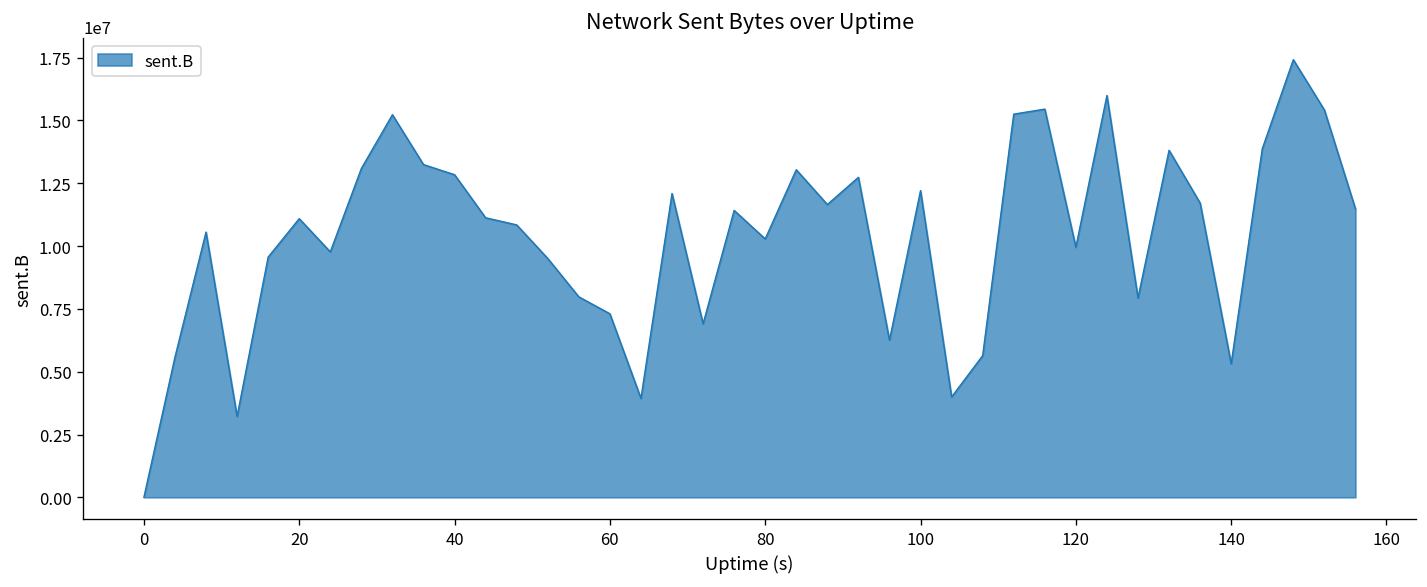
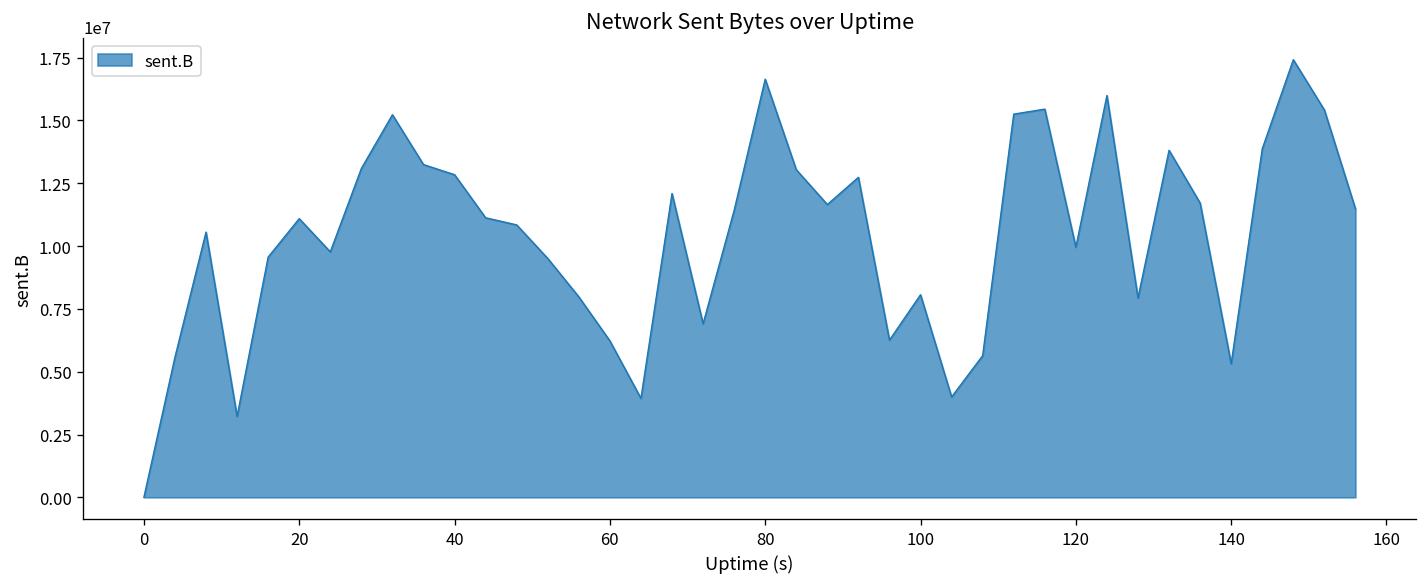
60: 7300000 -> 6200000
80: 10300000 -> 16600000
100: 12200000 -> 8100000
